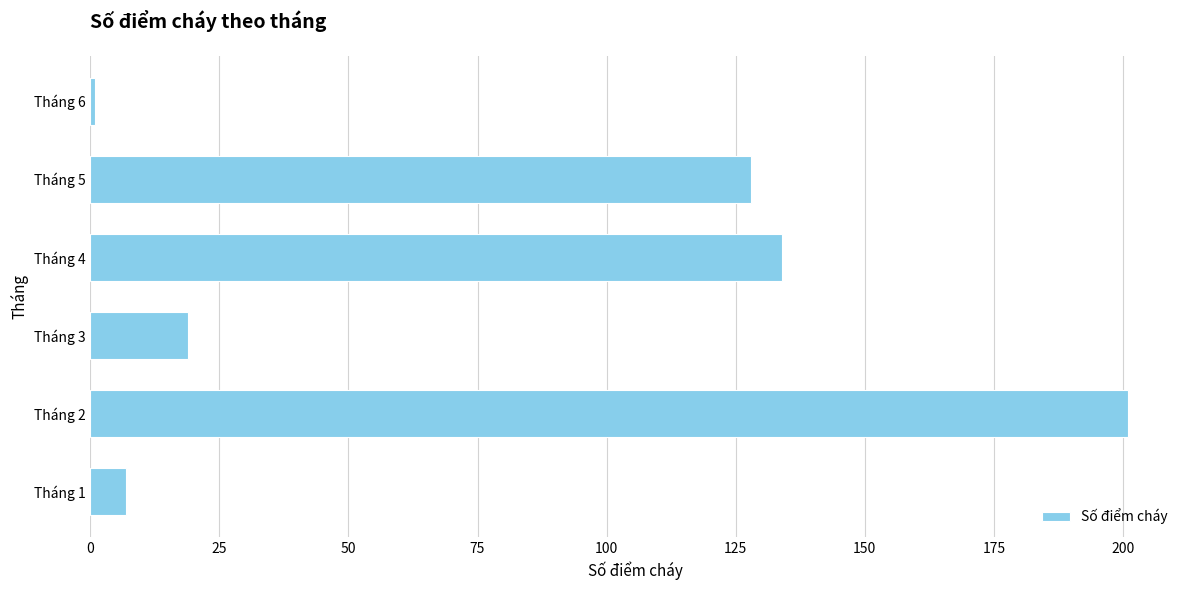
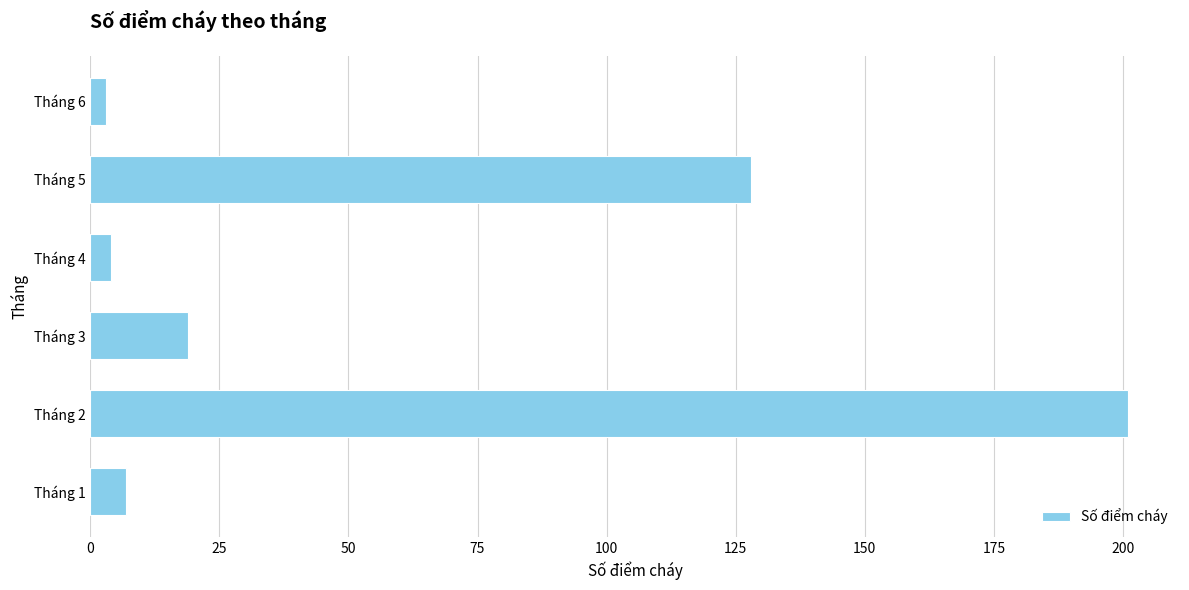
Tháng 6: 1 -> 3
Tháng 4: 134 -> 4
